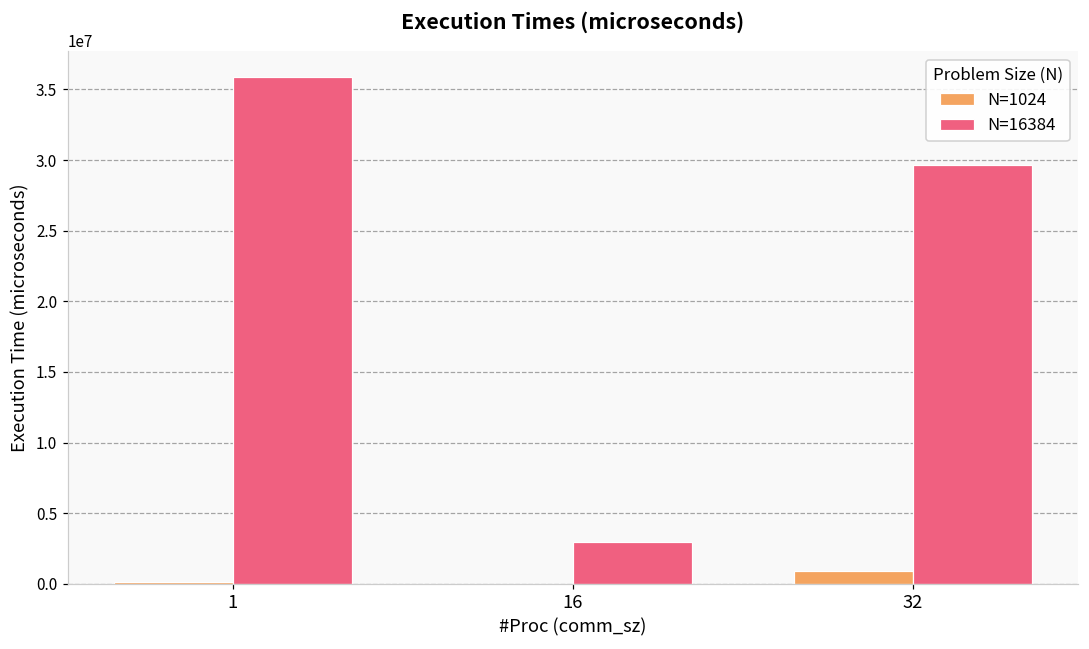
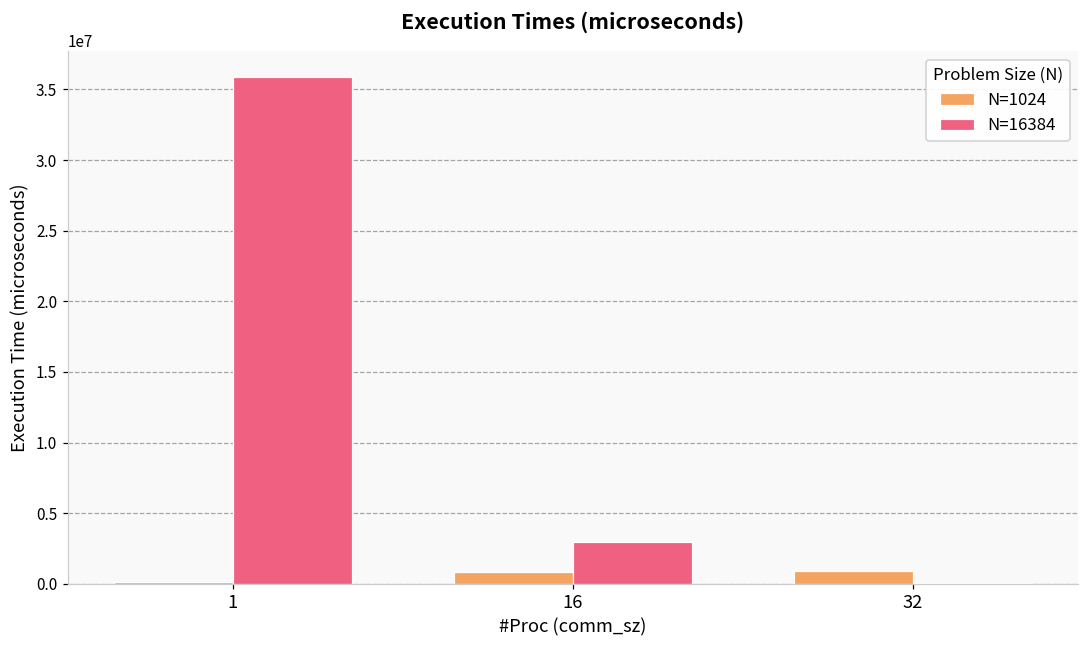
N=1024, 16: 0 -> 900000
N=16384, 32: 29700000 -> 100000
